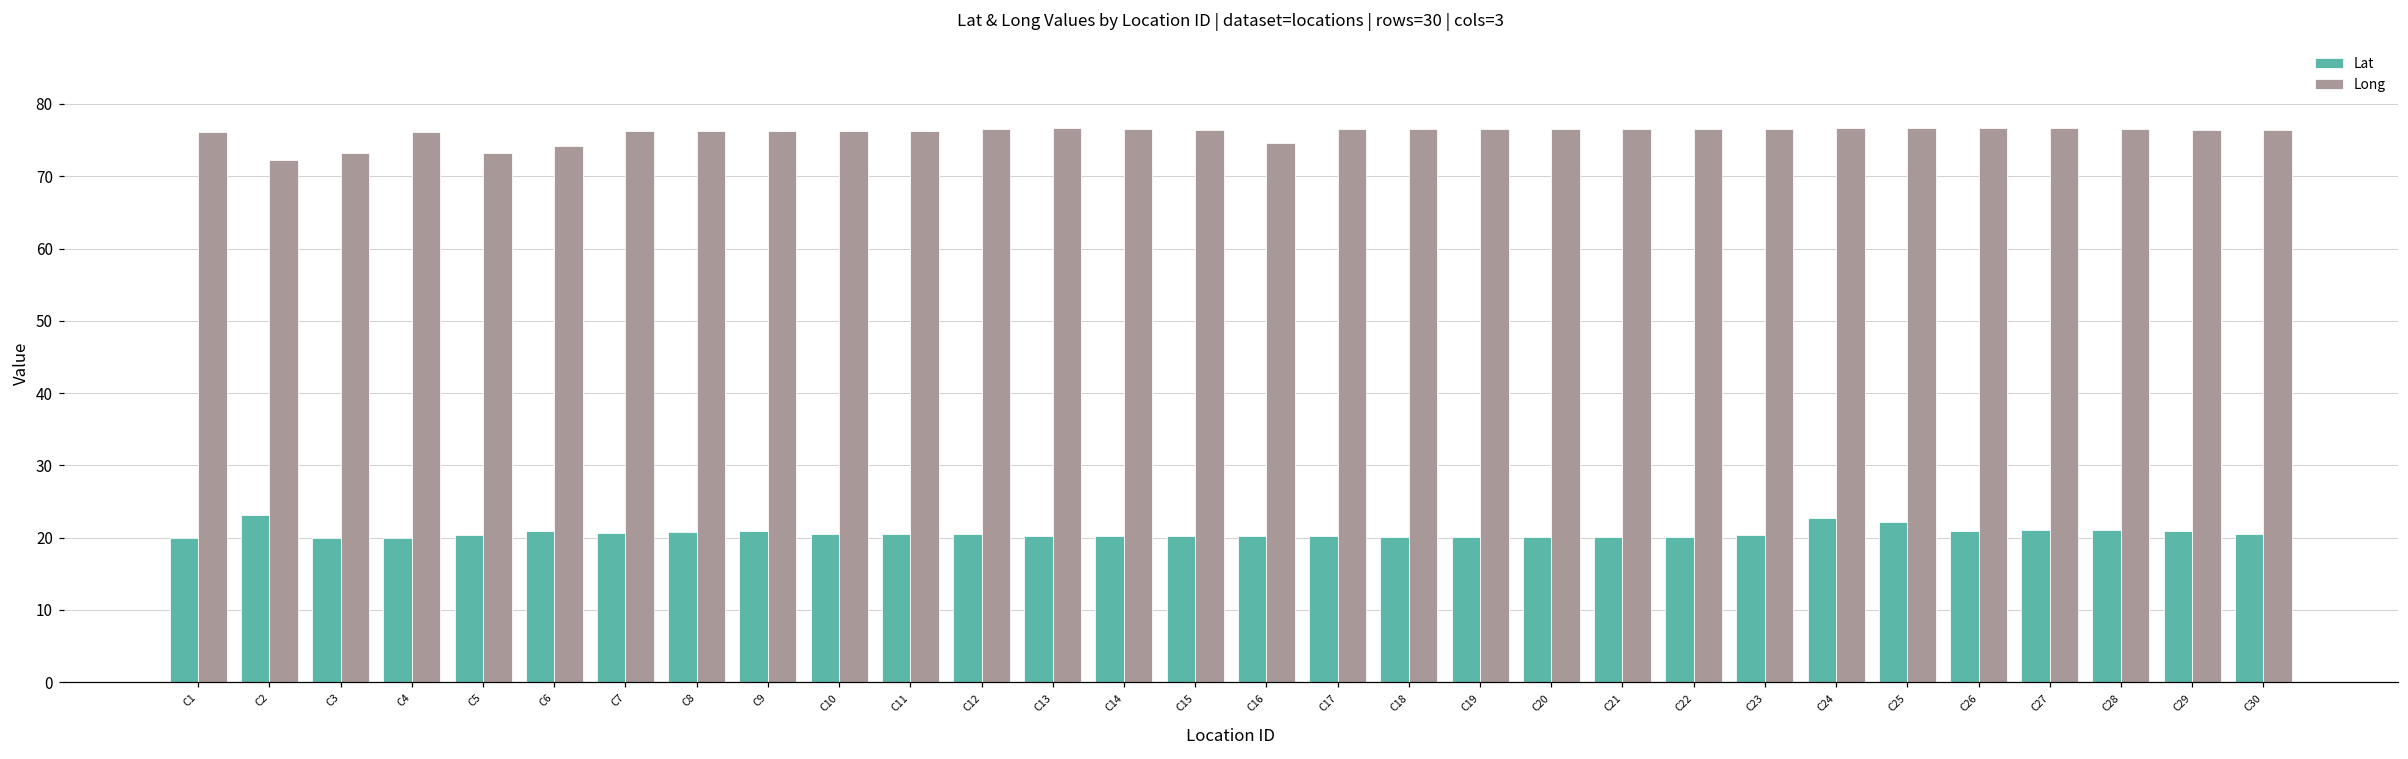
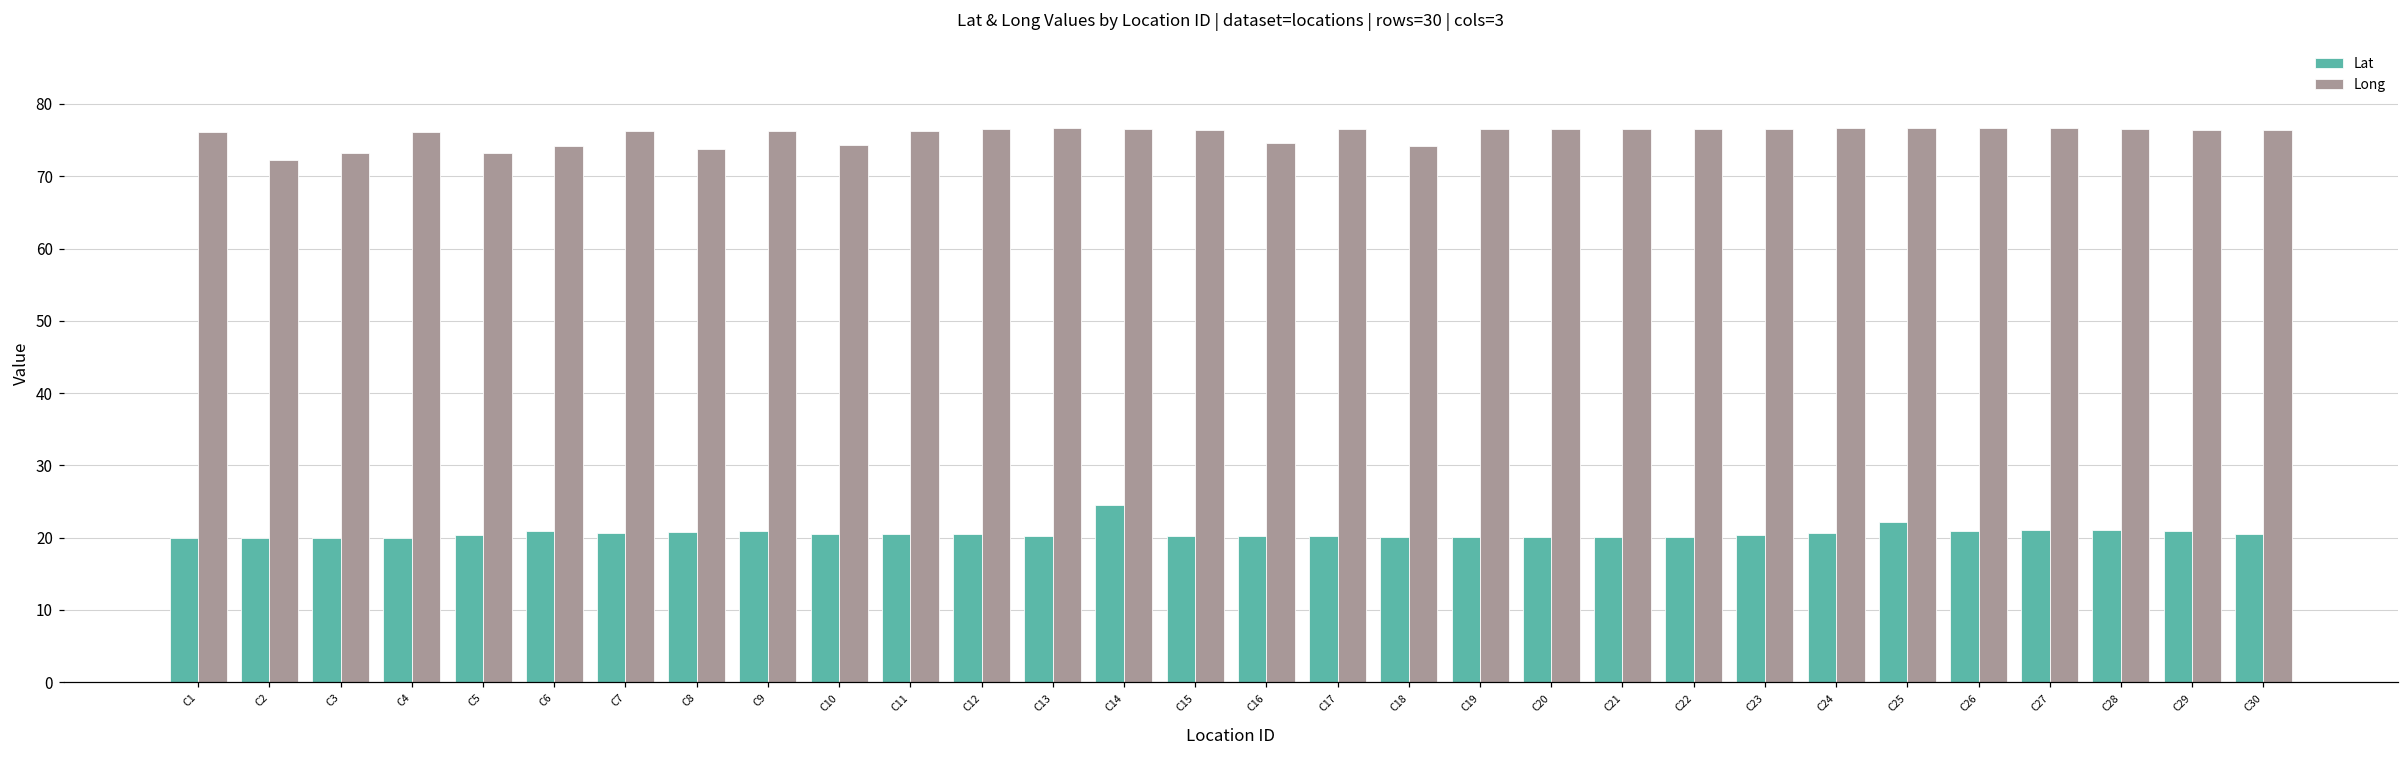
Lat, C2: 23 -> 20
Long, C8: 76 -> 74
Long, C10: 76 -> 74
Lat, C14: 20 -> 24
Long, C18: 77 -> 74
Lat, C24: 23 -> 21
